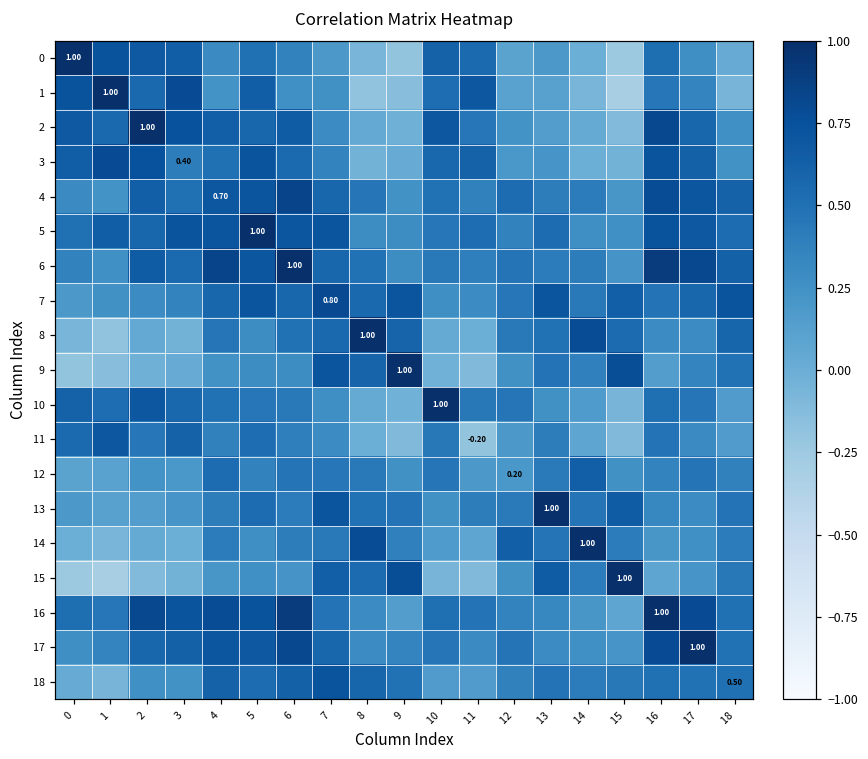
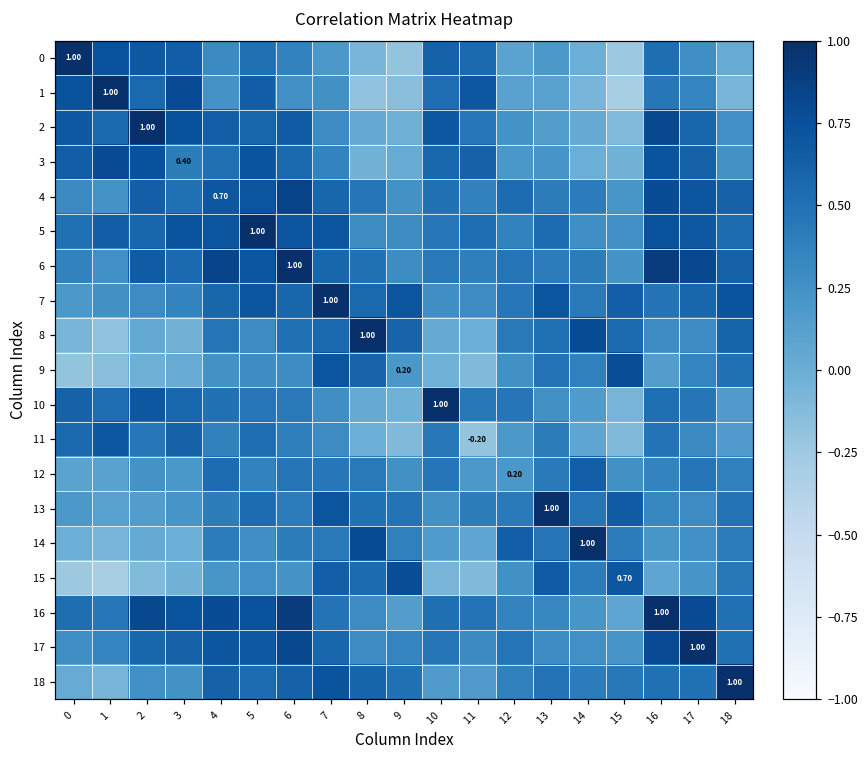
7, 7: 0.80 -> 1.00
9, 9: 1.00 -> 0.20
15, 15: 1.00 -> 0.70
18, 18: 0.50 -> 1.00
